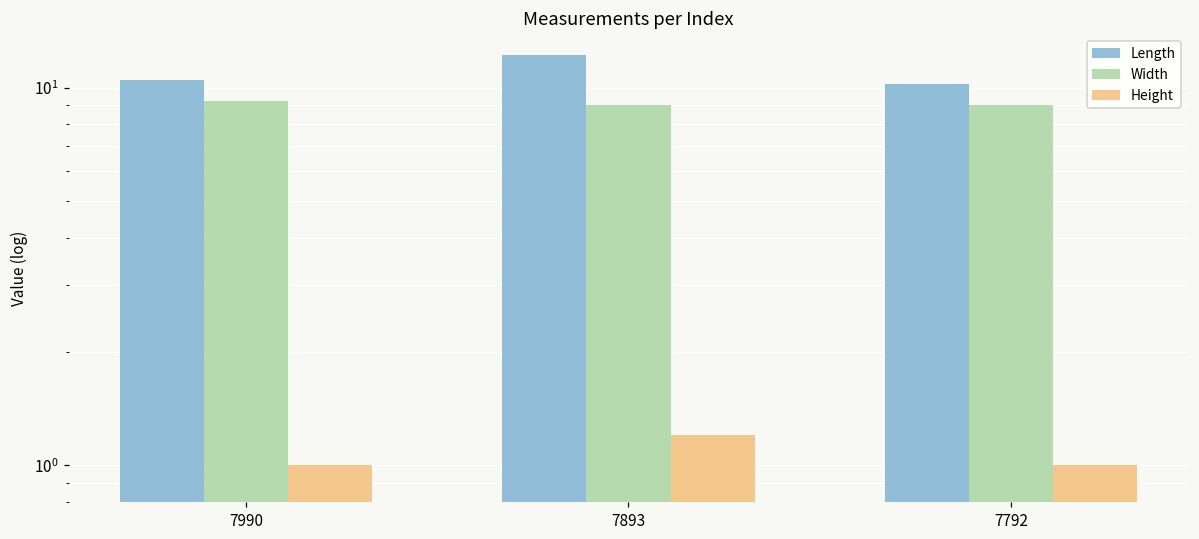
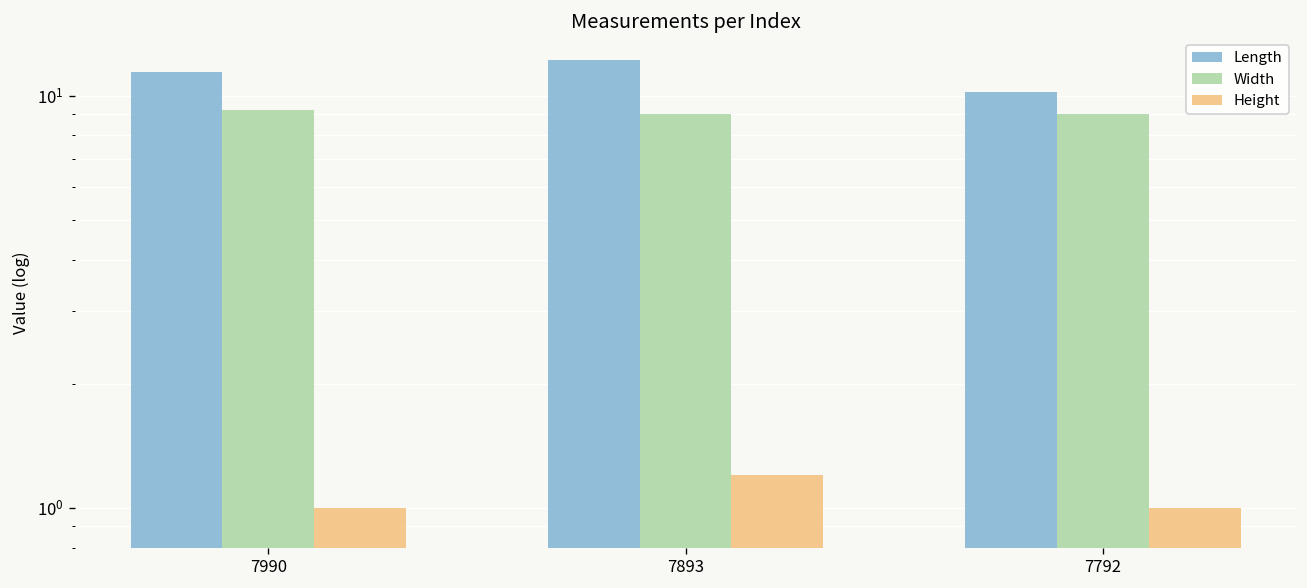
Length, 7990: 10.5 -> 11.4
